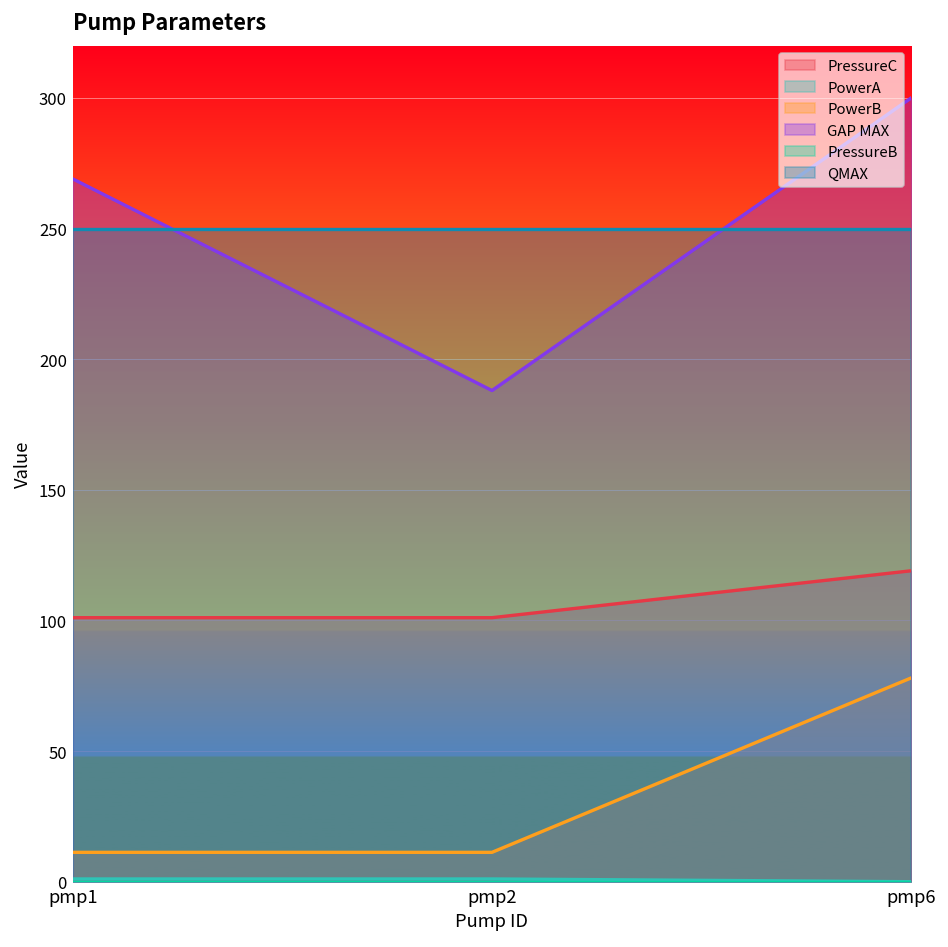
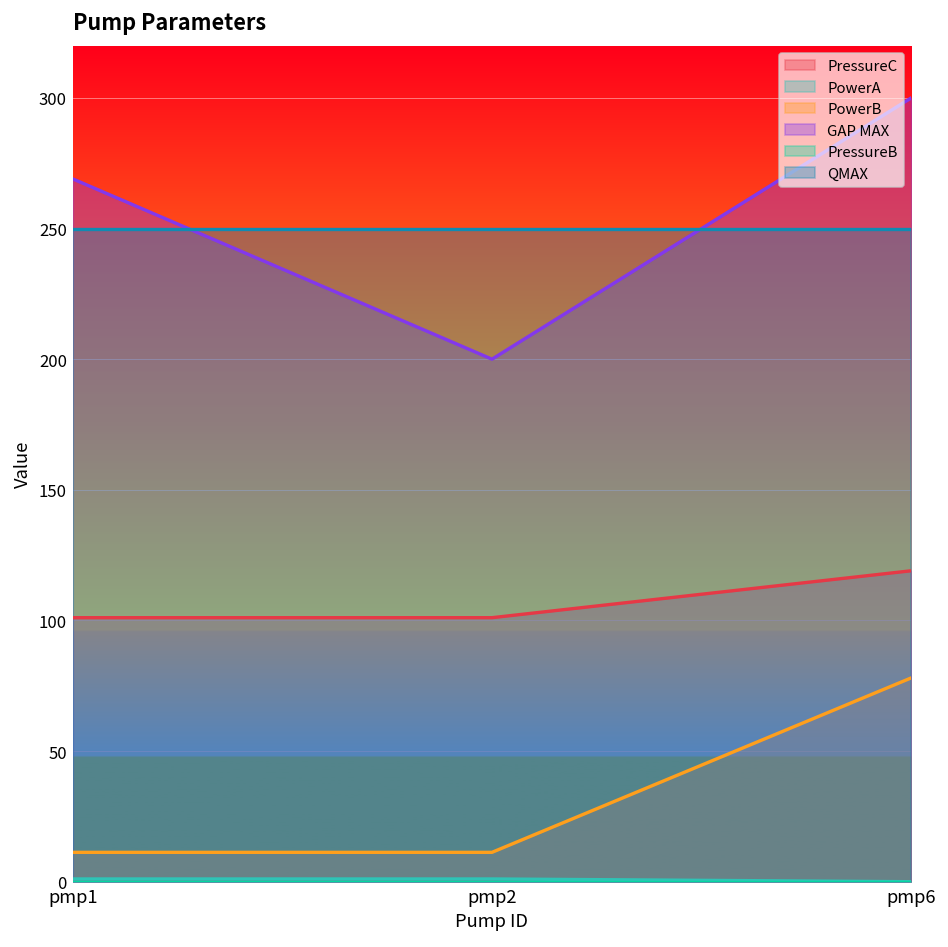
GAP MAX, pmp2: 188 -> 200
